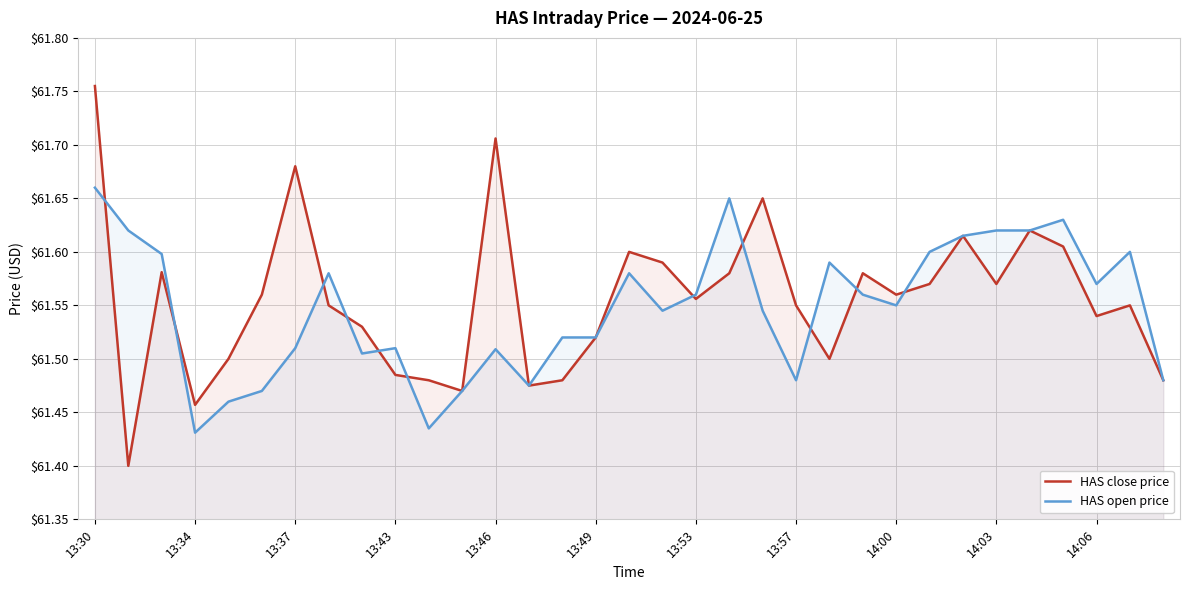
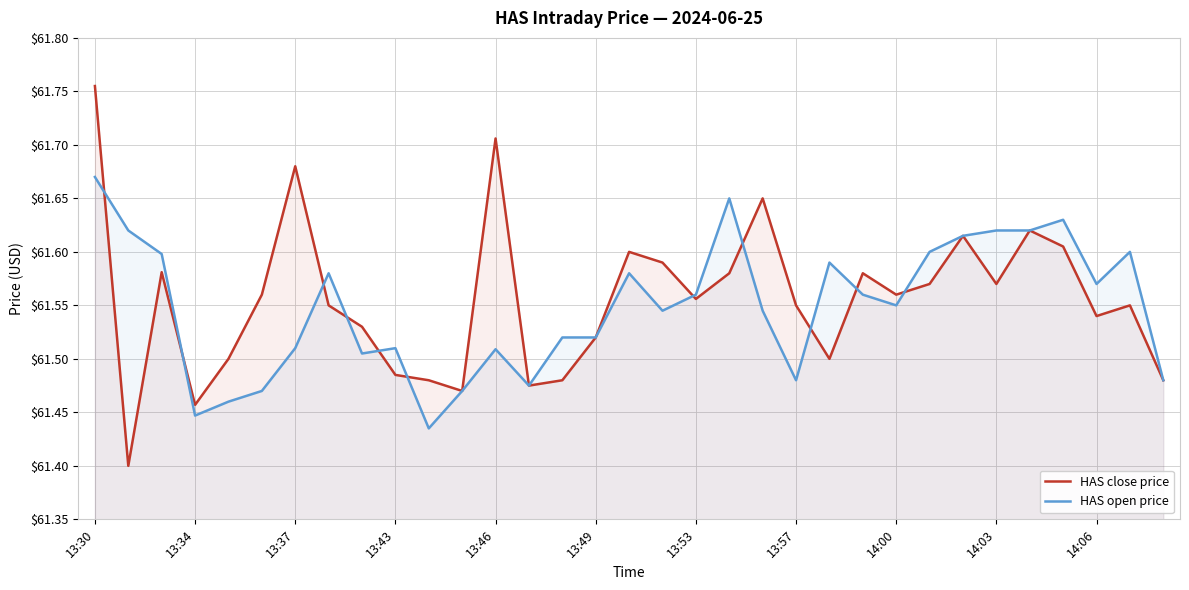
HAS open price, 13:30: $61.66 -> $61.67
HAS open price, 13:34: $61.431 -> $61.447
